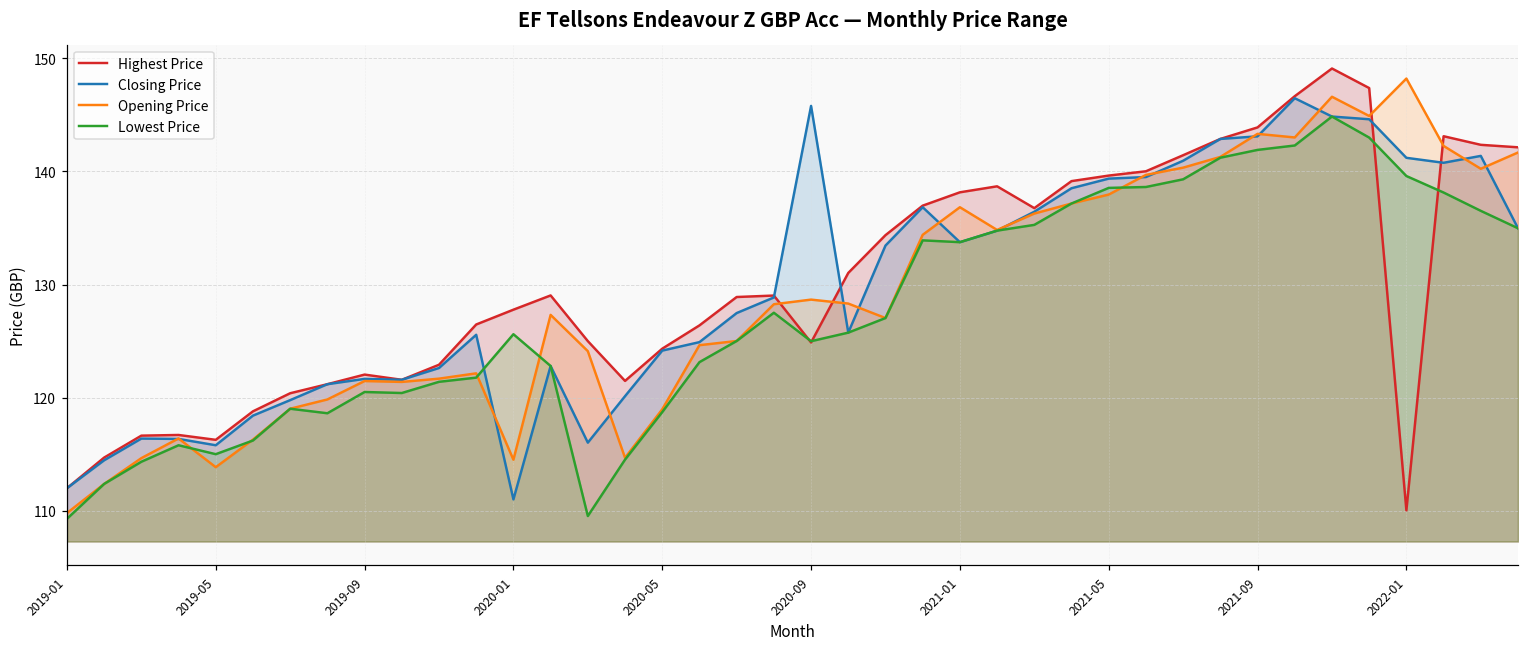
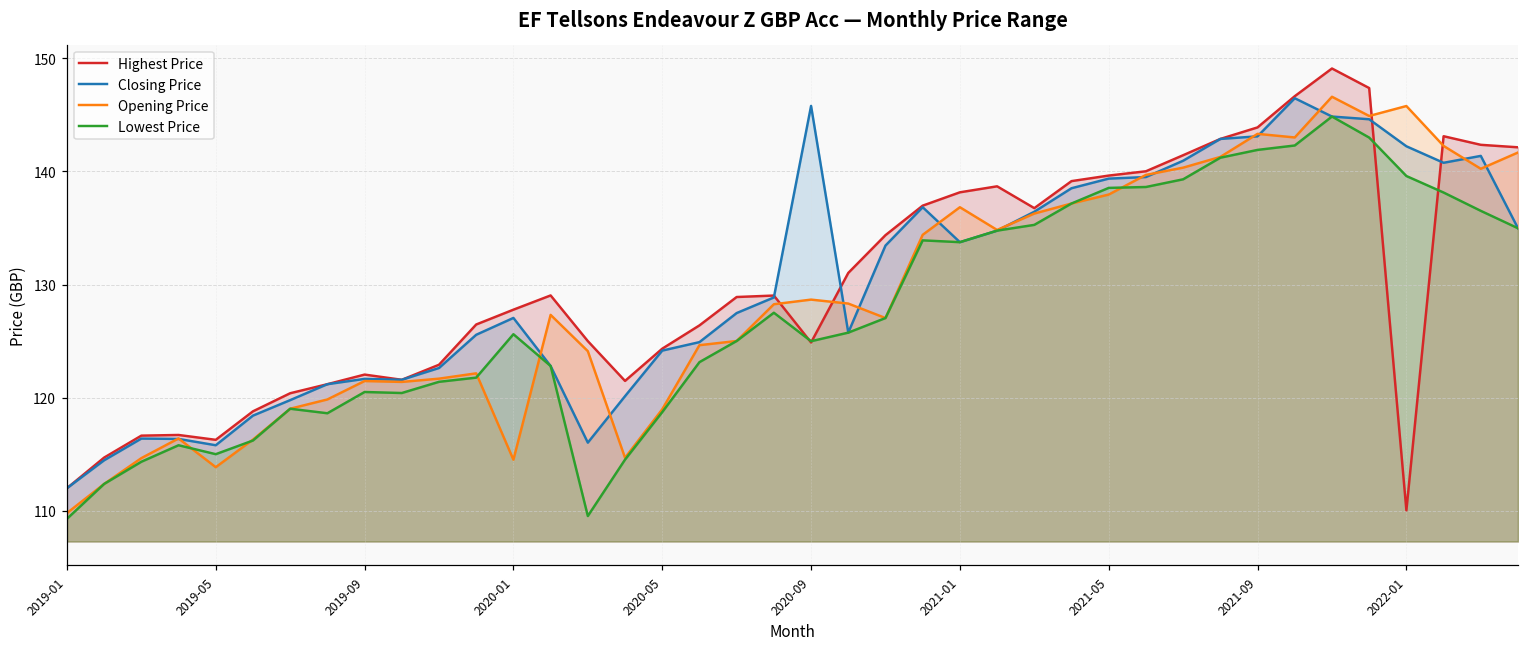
Closing Price, 2020-01: 111.0 -> 127.1
Closing Price, 2022-01: 141.2 -> 142.2
Opening Price, 2022-01: 148.2 -> 145.8
